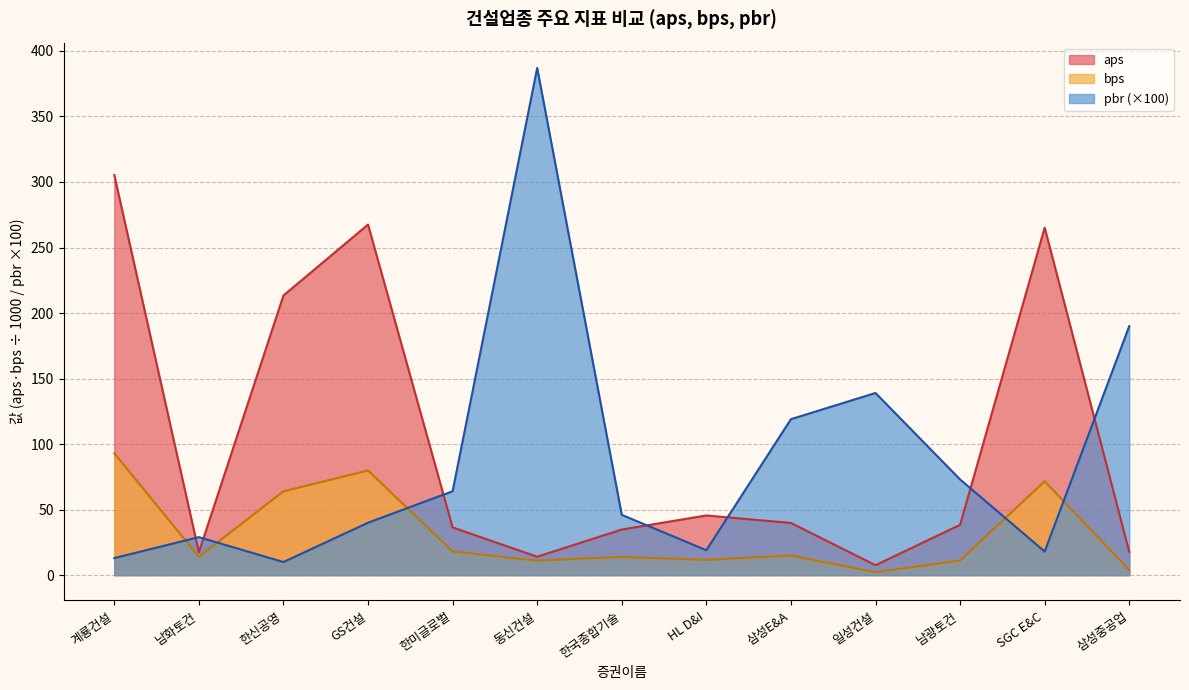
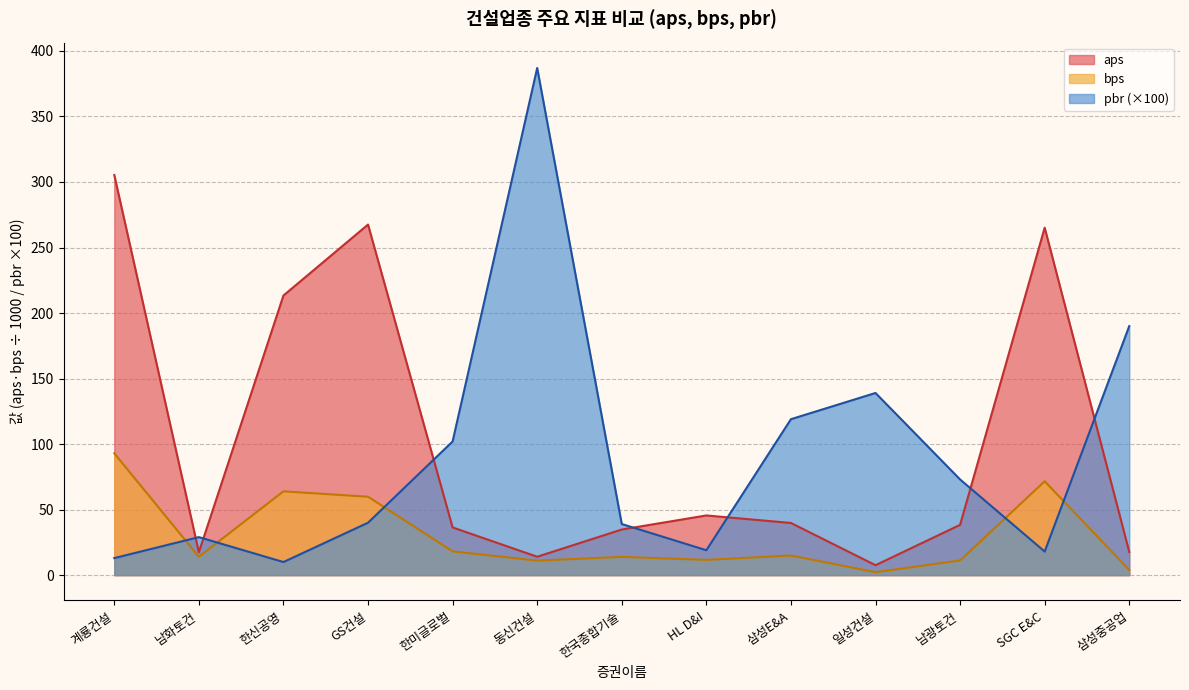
bps, GS건설: 80 -> 60
pbr (×100), 한미글로벌: 64 -> 102
pbr (×100), 한국종합기술: 46 -> 39
